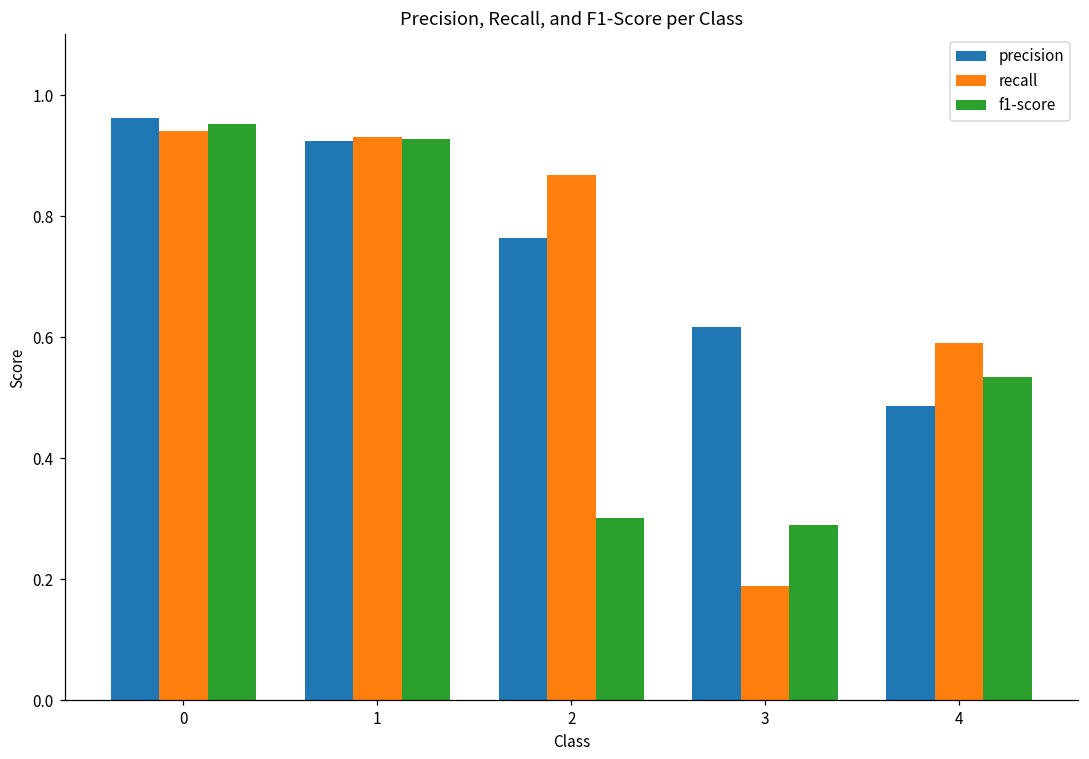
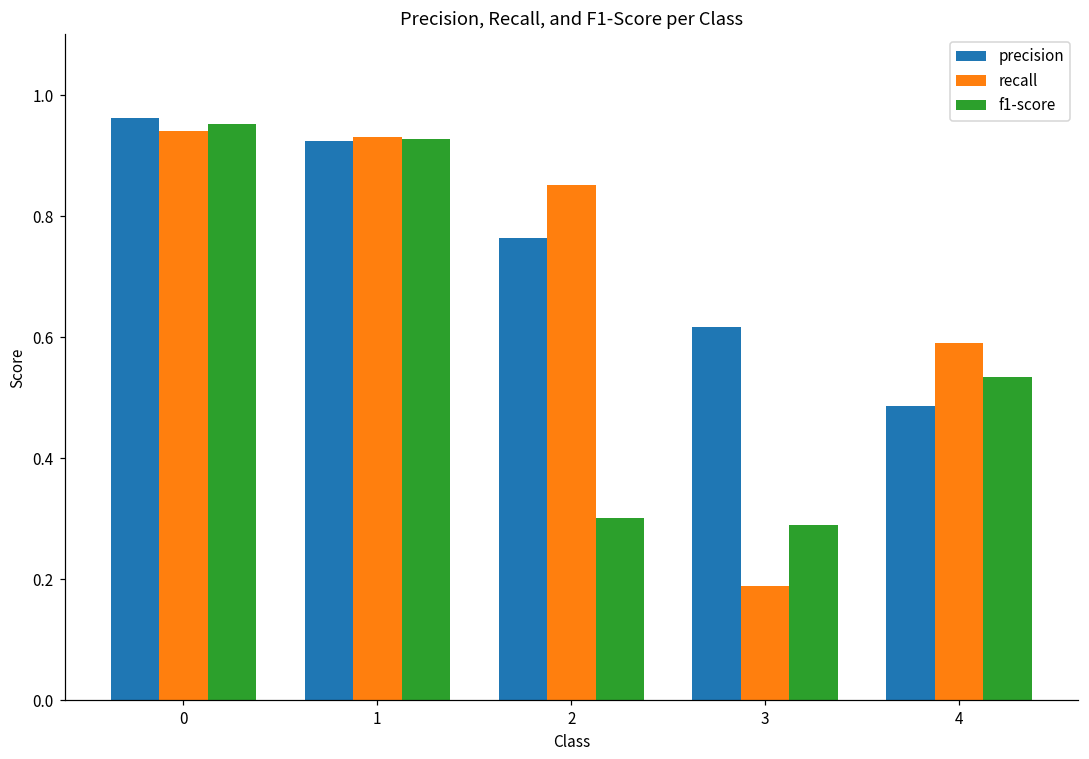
recall, 2: 0.87 -> 0.85
